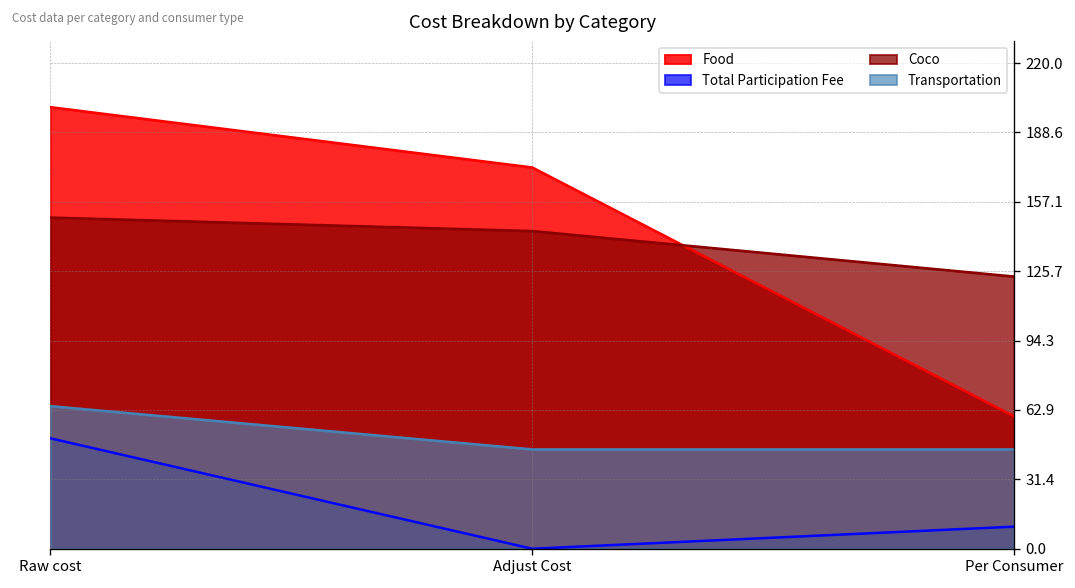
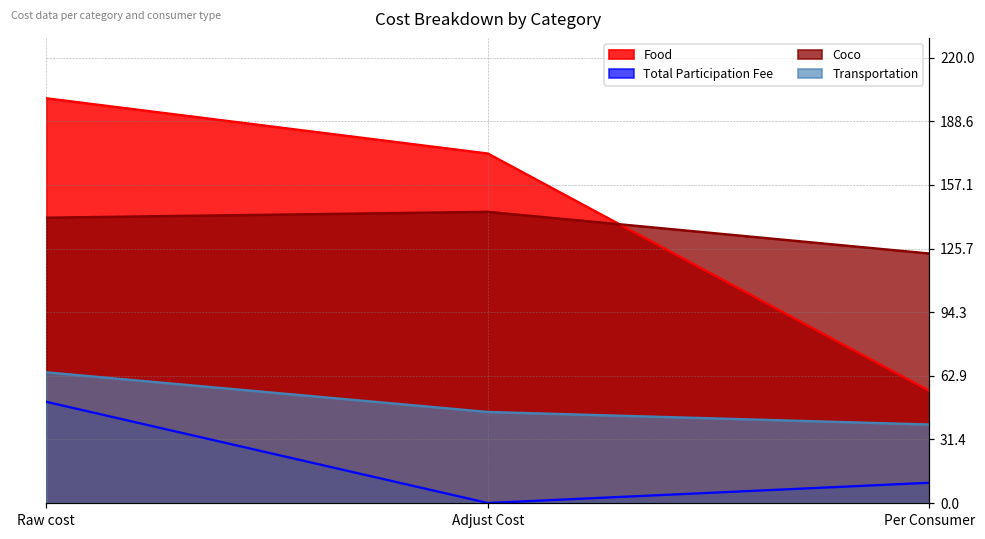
Coco, Raw cost: 150 -> 141
Food, Per Consumer: 60 -> 55
Transportation, Per Consumer: 45 -> 39
